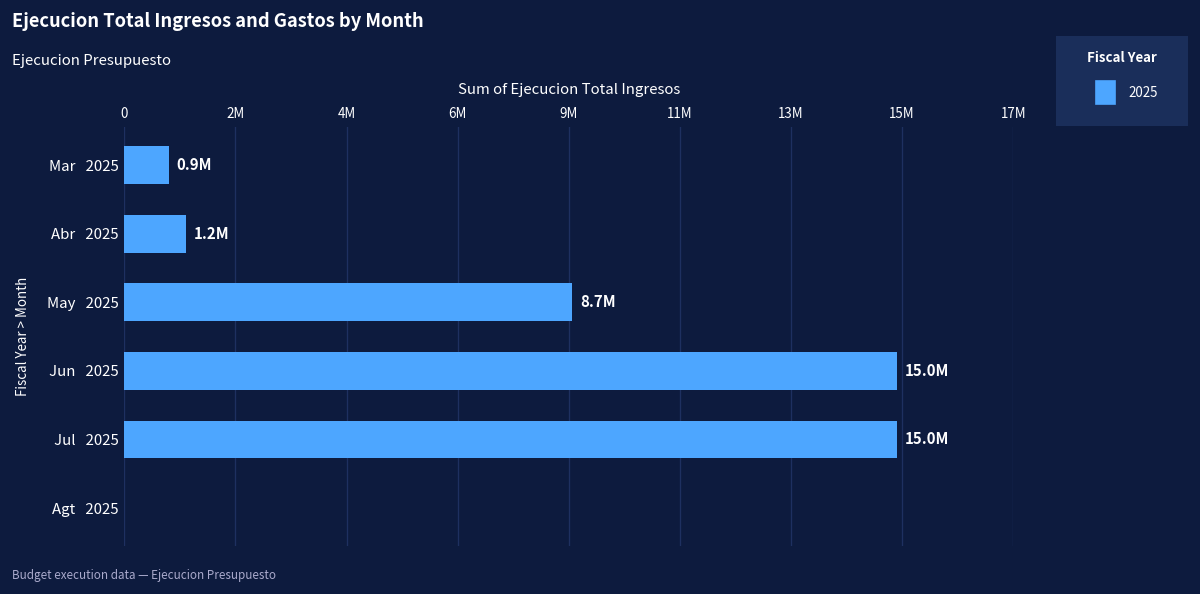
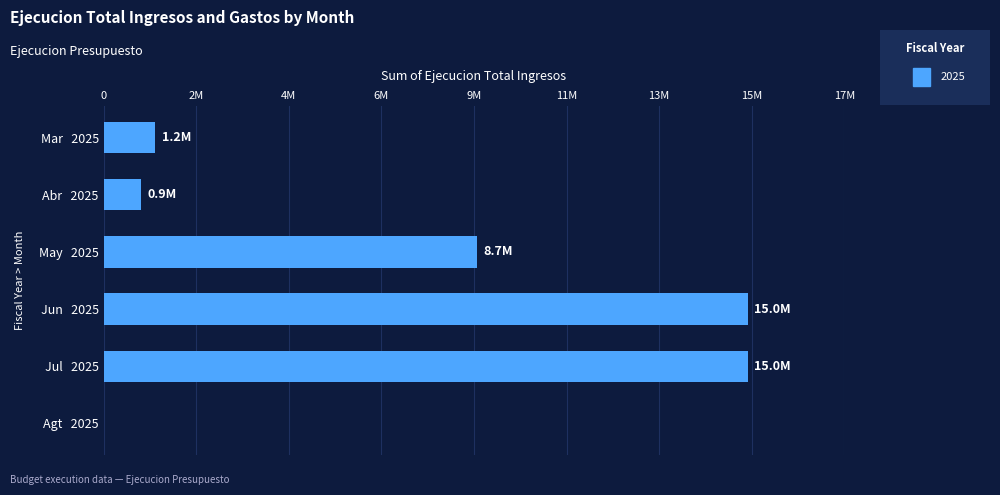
Mar 2025: 0.9M -> 1.2M
Abr 2025: 1.2M -> 0.9M
